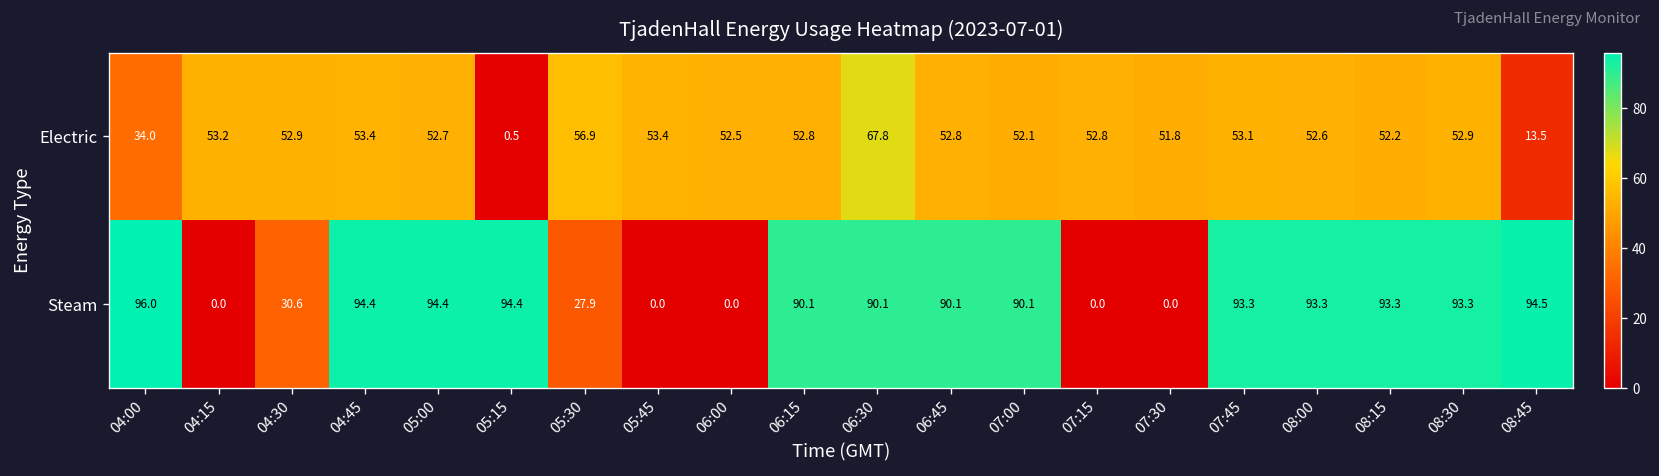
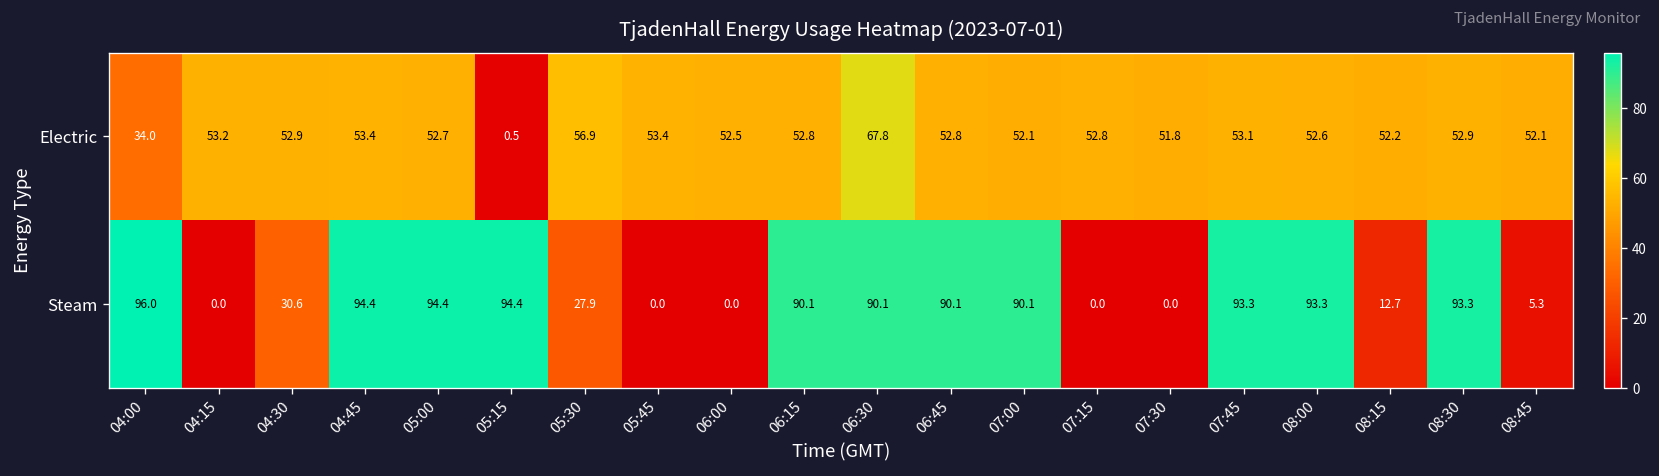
Electric, 08:45: 13.5 -> 52.1
Steam, 08:15: 93.3 -> 12.7
Steam, 08:45: 94.5 -> 5.3
